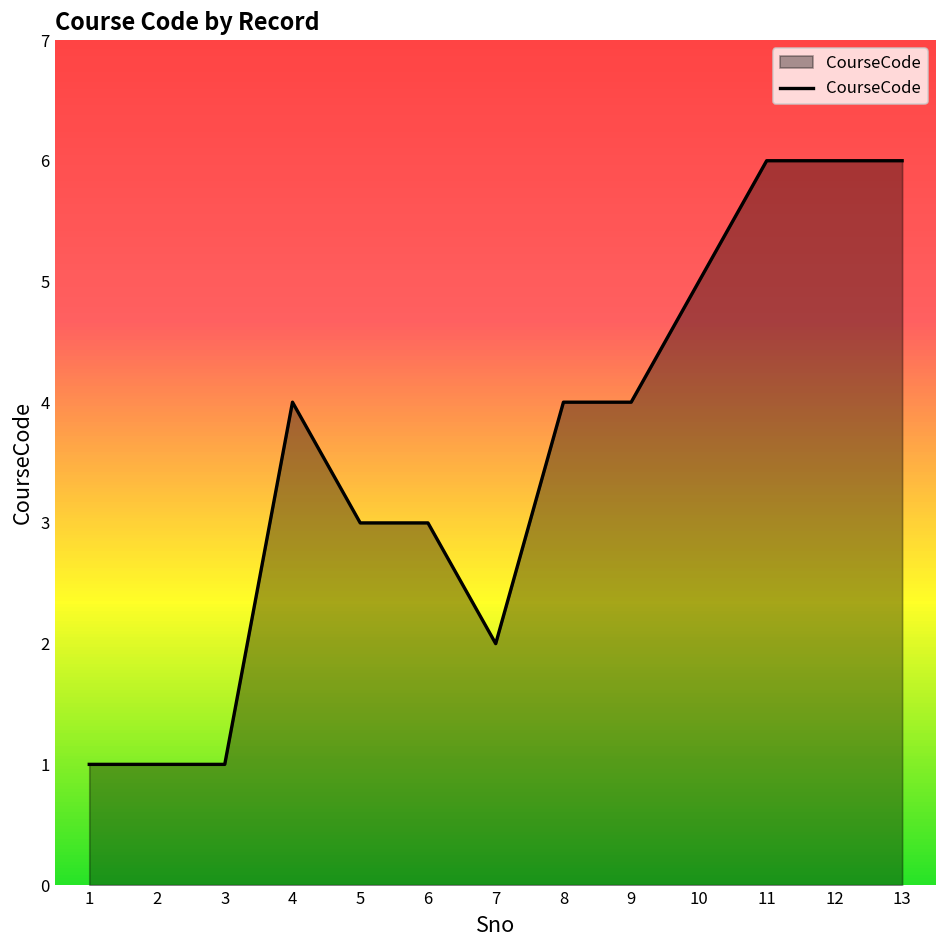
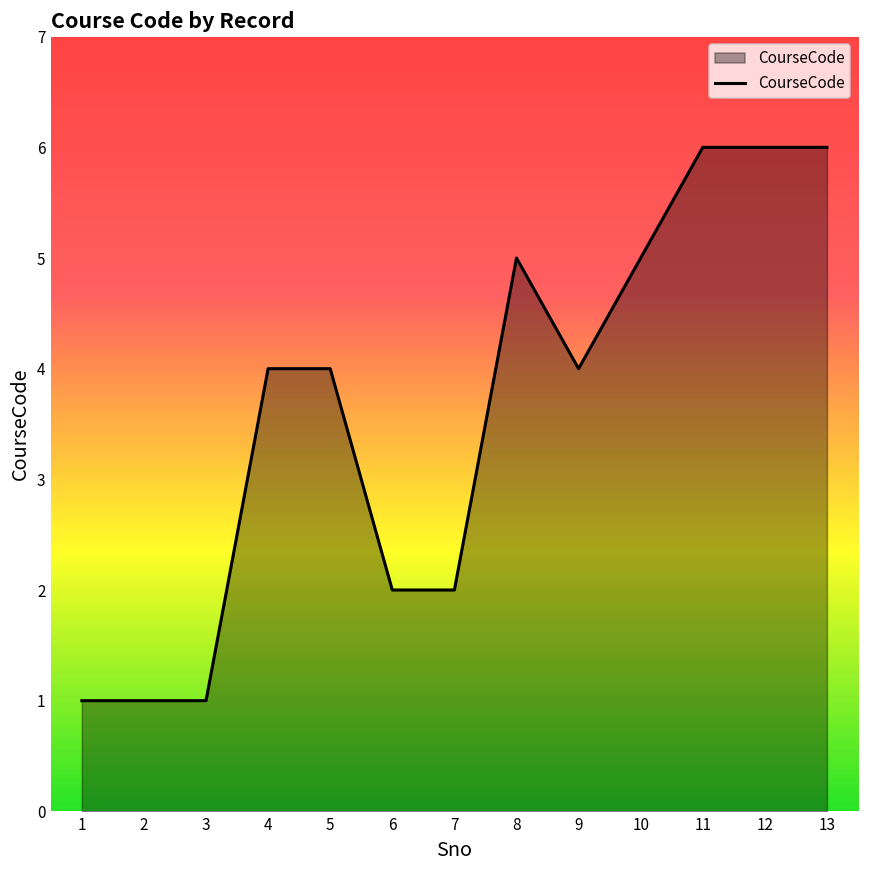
5: 3 -> 4
6: 3 -> 2
8: 4 -> 5
